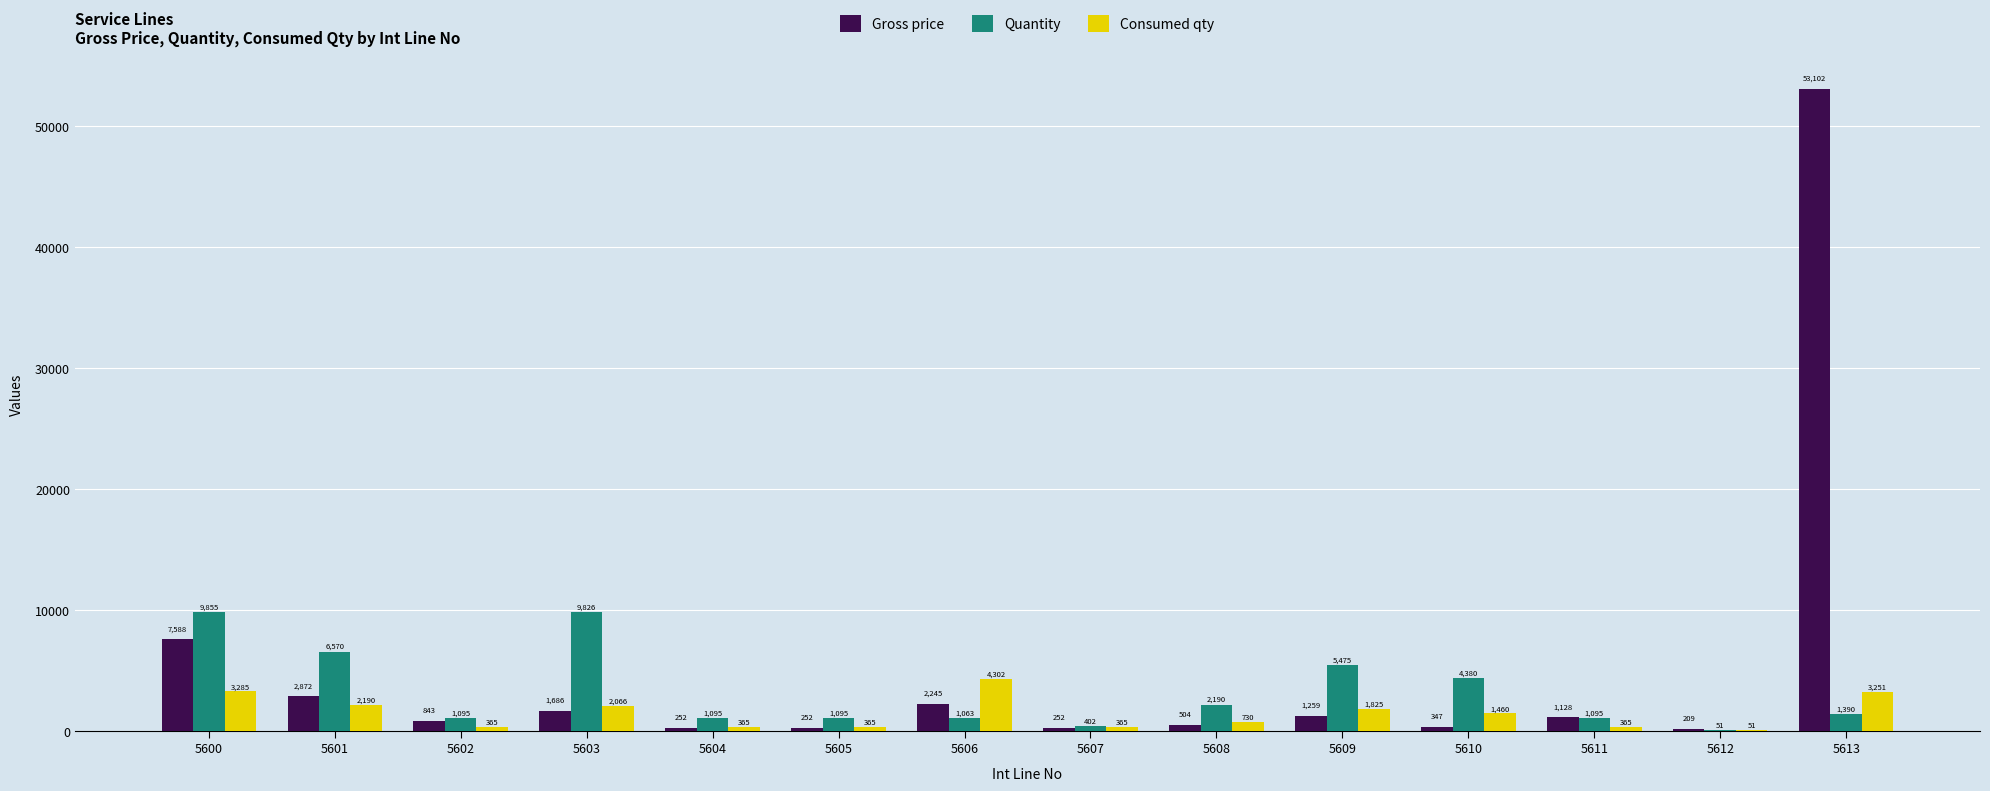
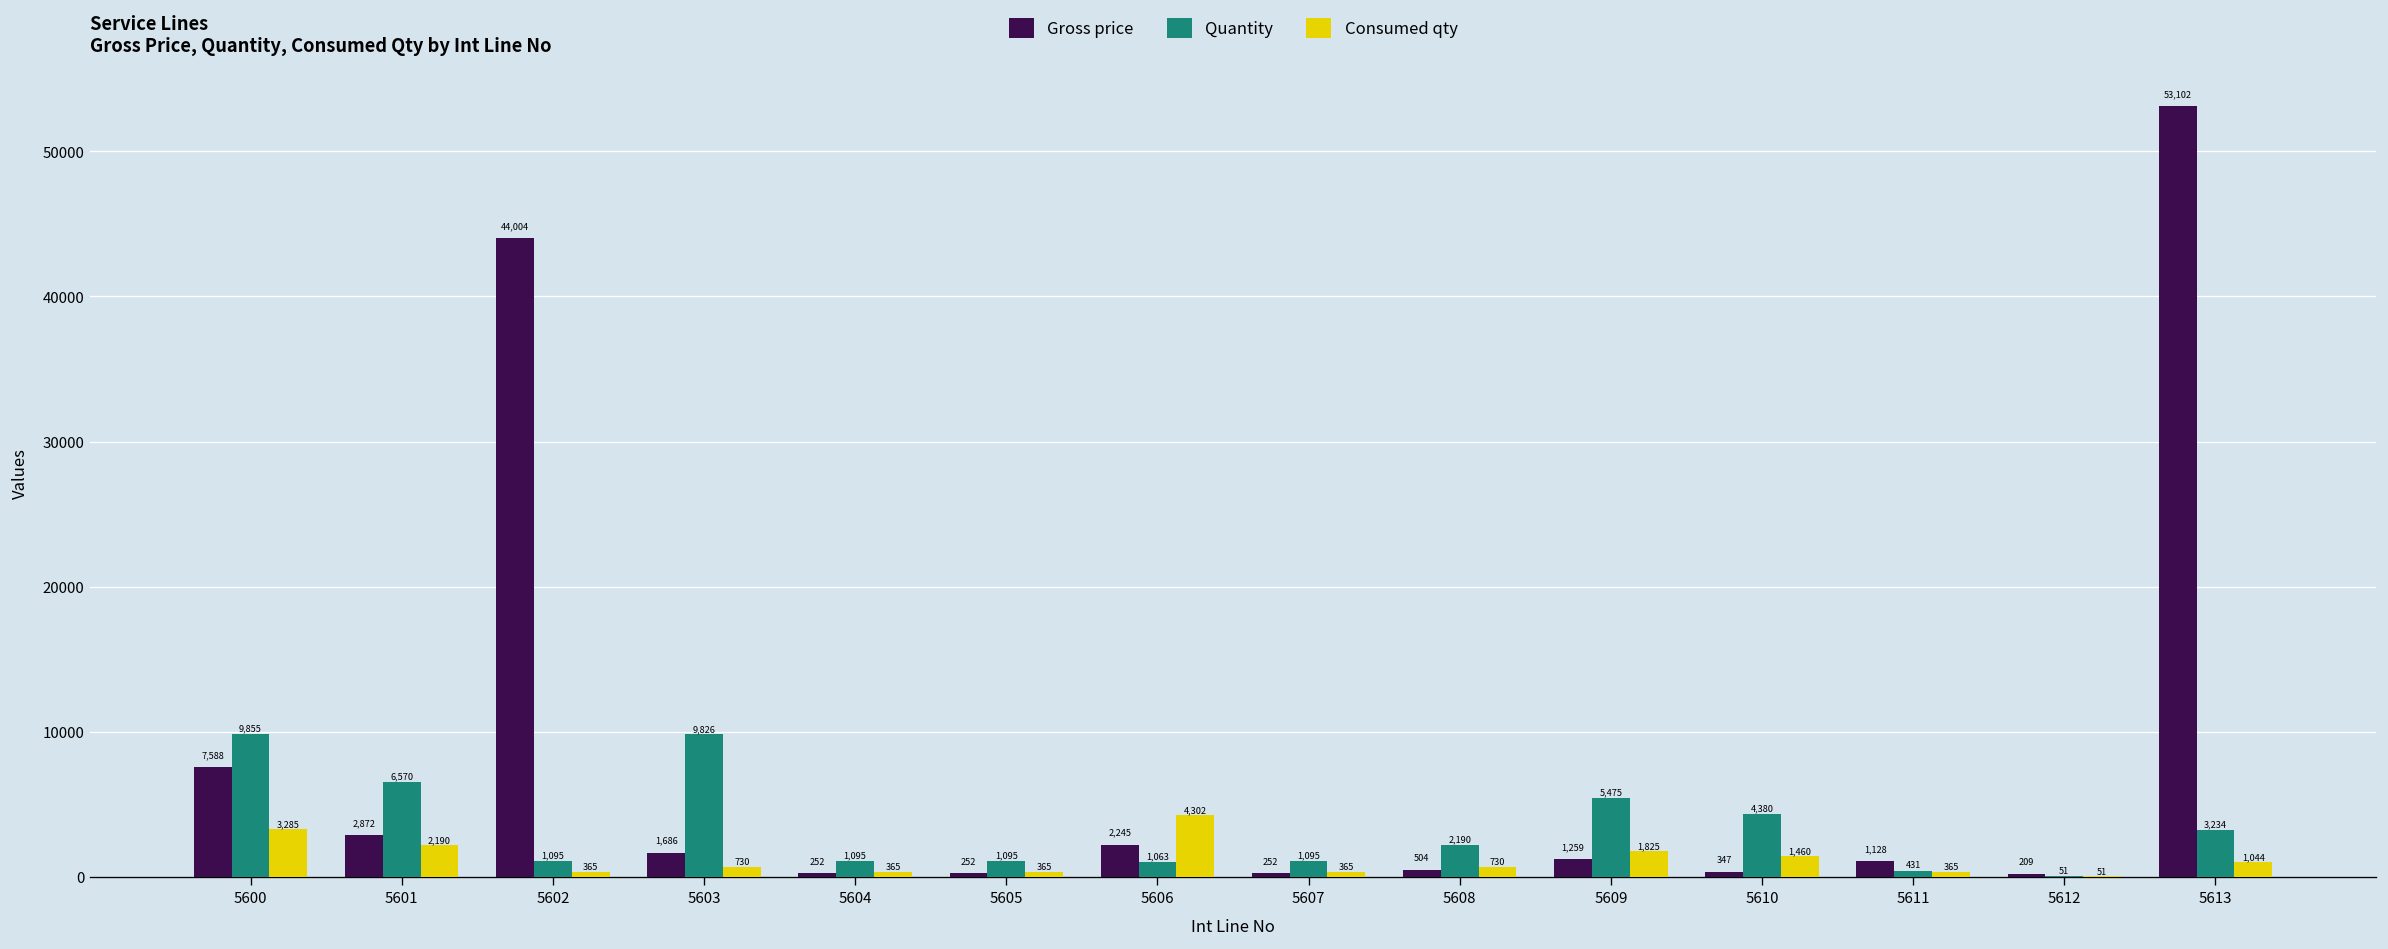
Gross price, 5602: 843 -> 44,004
Consumed qty, 5603: 2,066 -> 730
Quantity, 5607: 402 -> 1,095
Quantity, 5611: 1,095 -> 431
Quantity, 5613: 1,390 -> 3,234
Consumed qty, 5613: 3,251 -> 1,044
